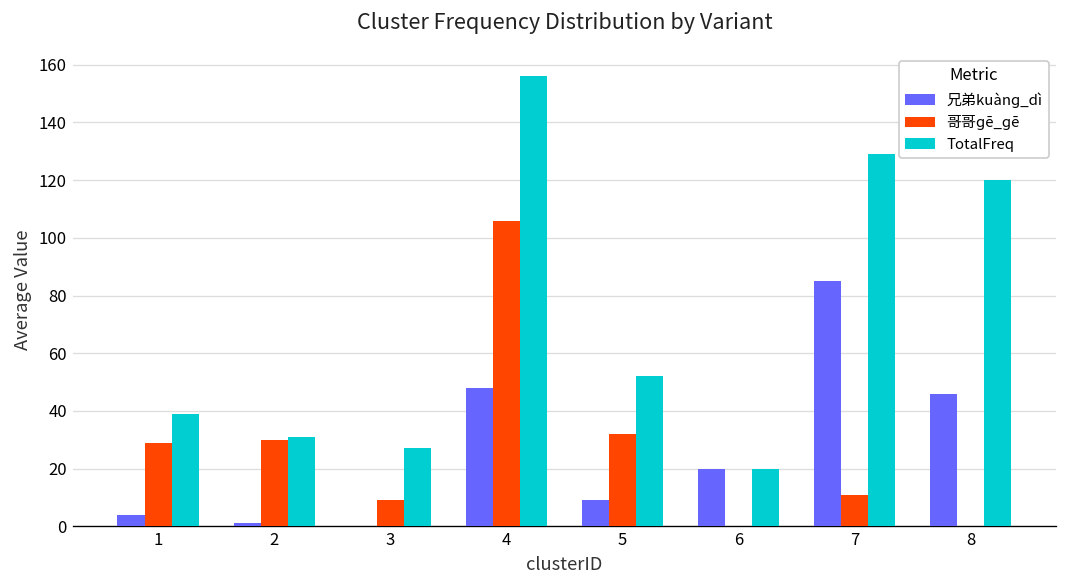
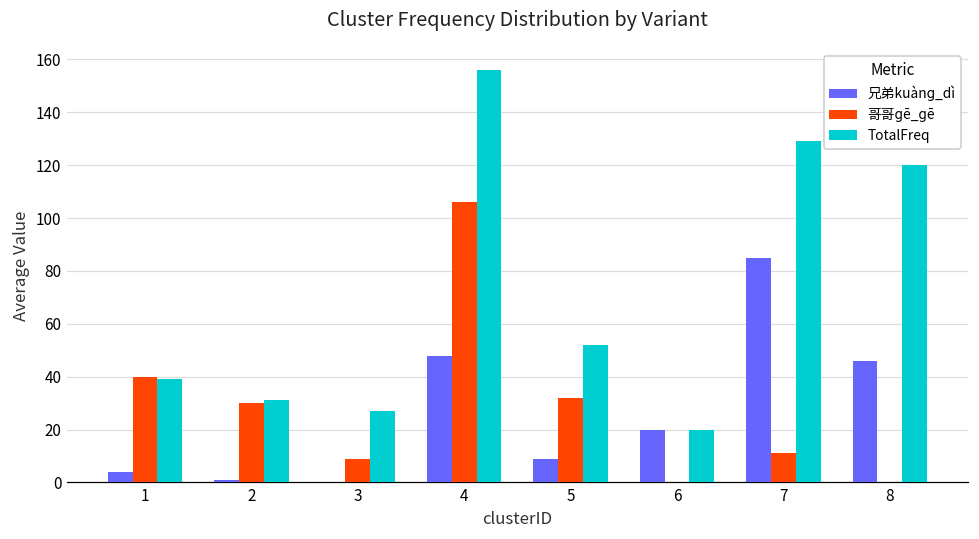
哥哥ɡē_ɡē, 1: 29 -> 40
